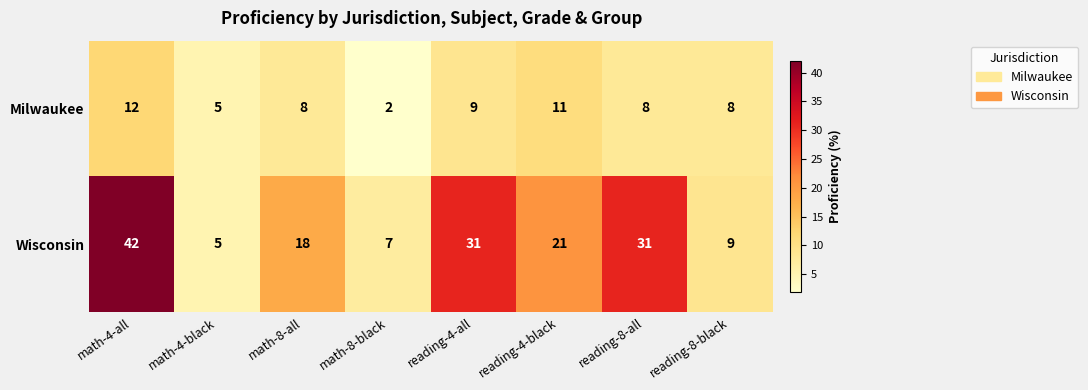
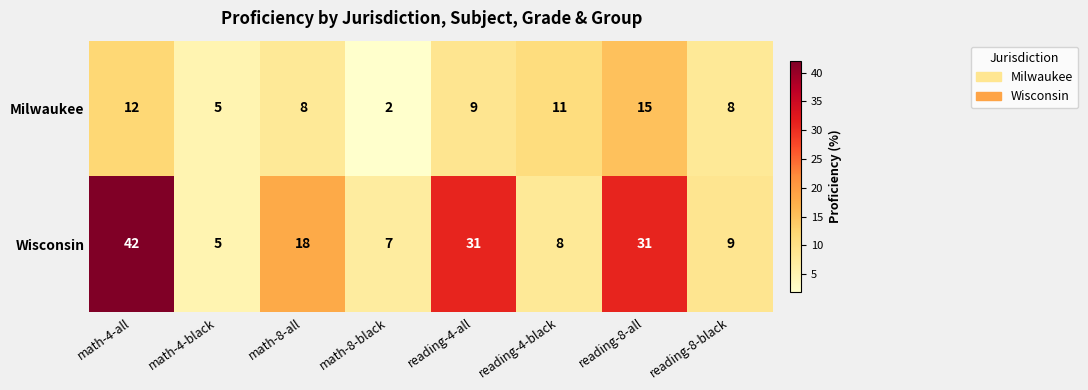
Milwaukee, reading-8-all: 8 -> 15
Wisconsin, reading-4-black: 21 -> 8
